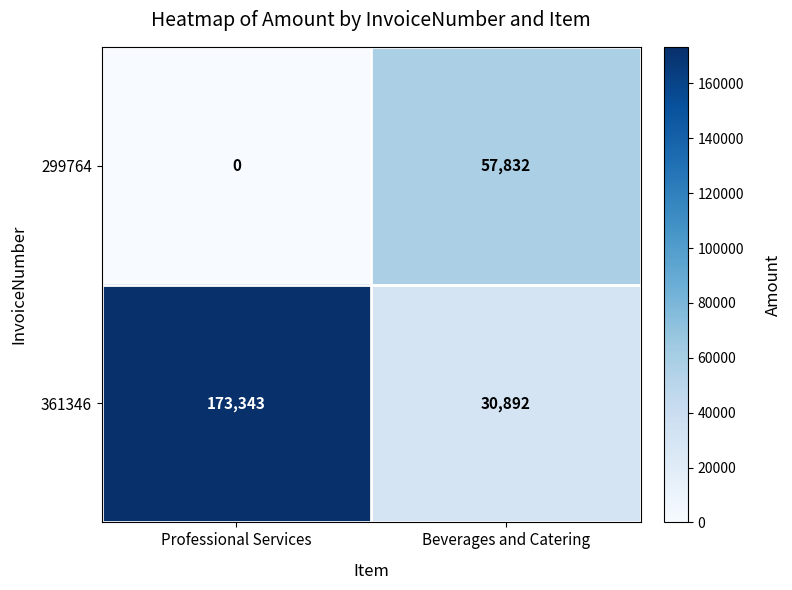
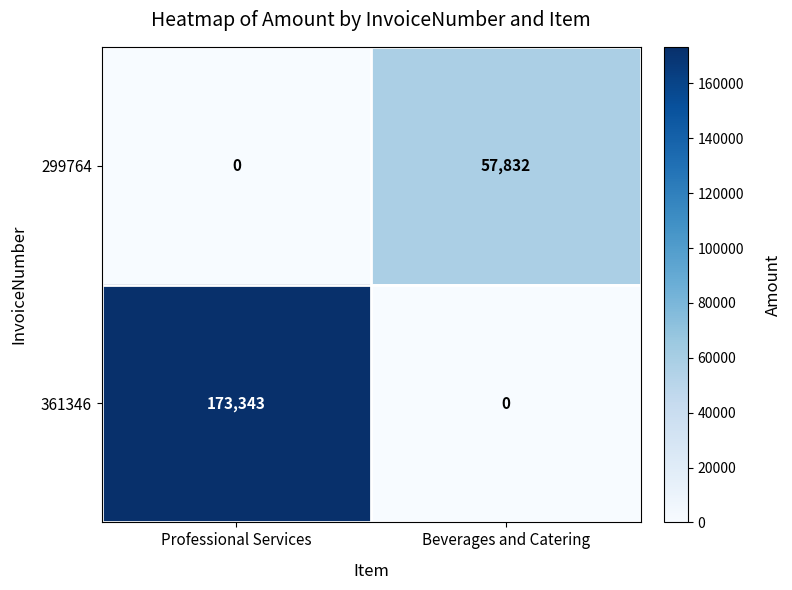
361346, Beverages and Catering: 30,892 -> 0
